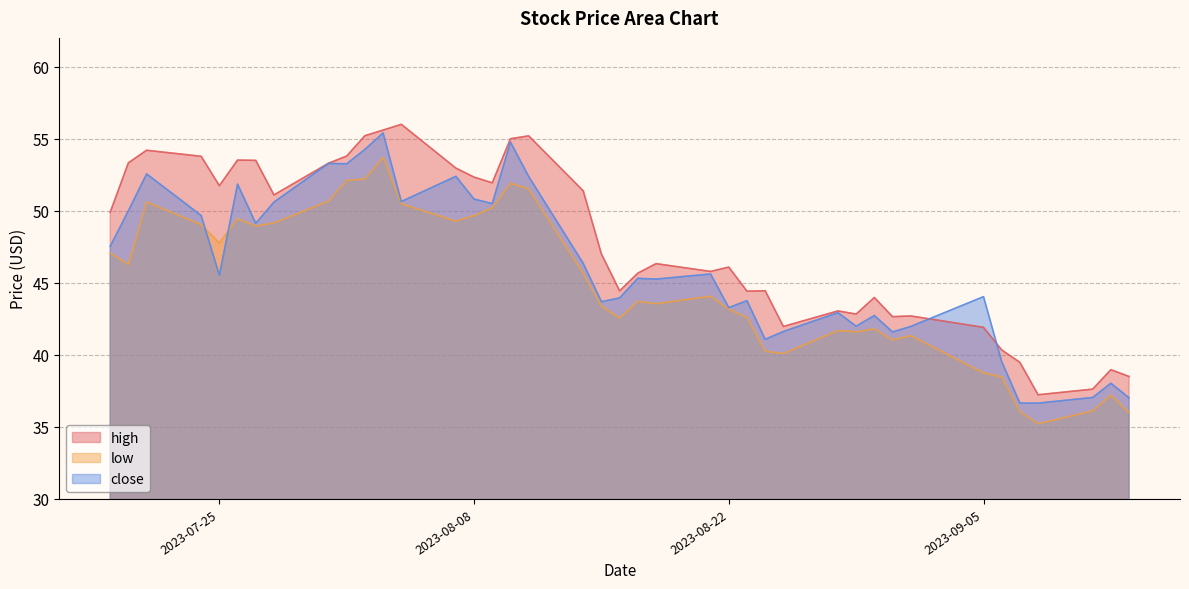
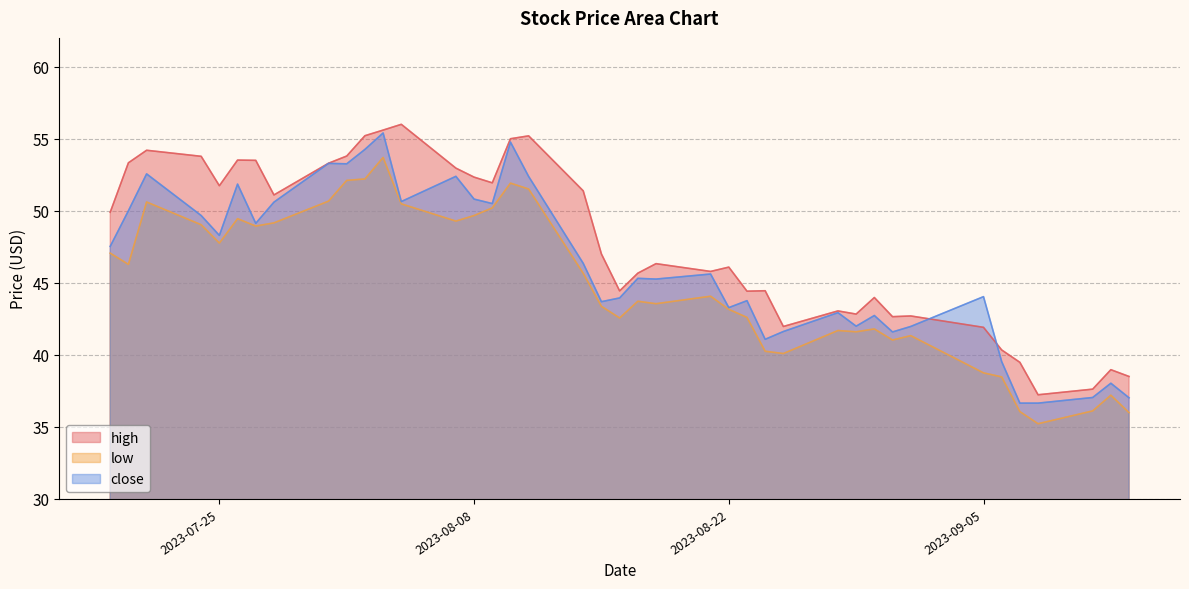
close, 2023-07-25: 45.5 -> 48.3
